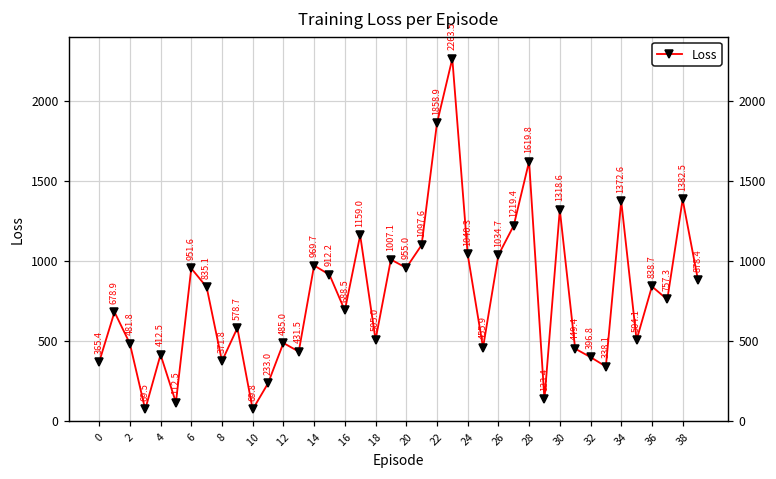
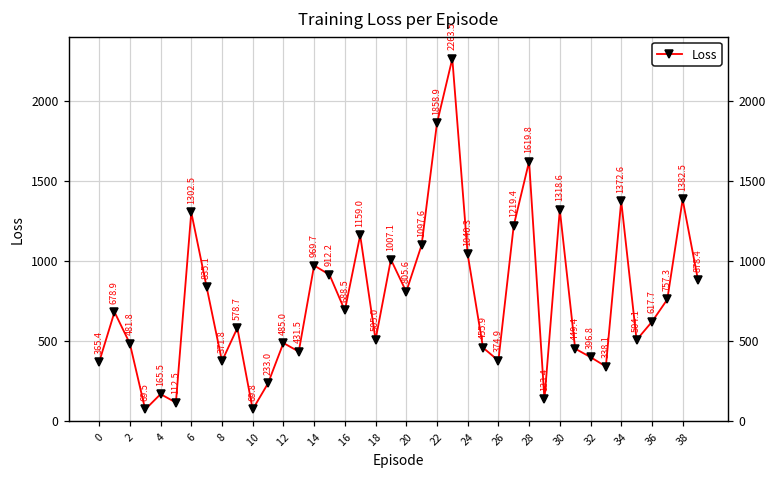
4: 412.5 -> 165.5
6: 951.6 -> 1302.5
20: 955.0 -> 805.6
26: 1034.7 -> 374.9
36: 838.7 -> 617.7
